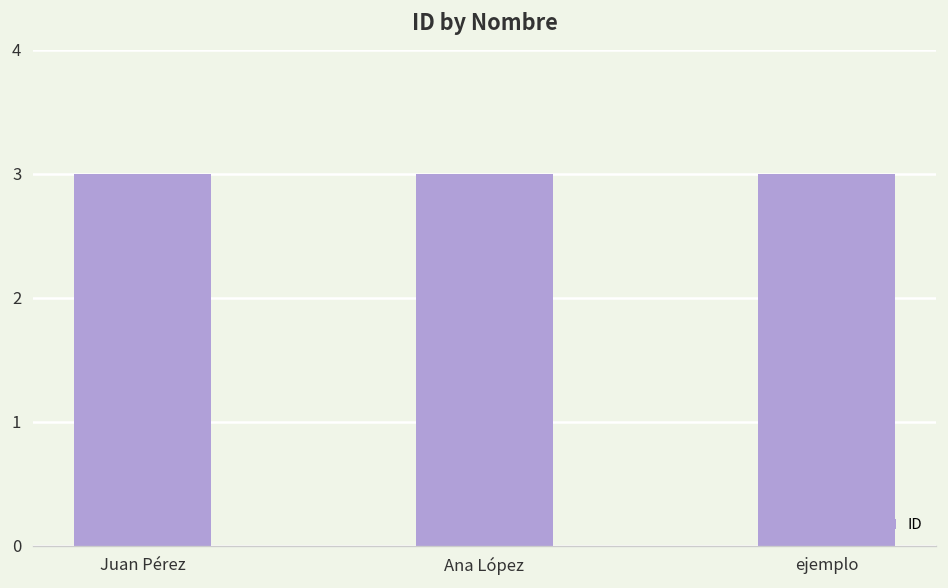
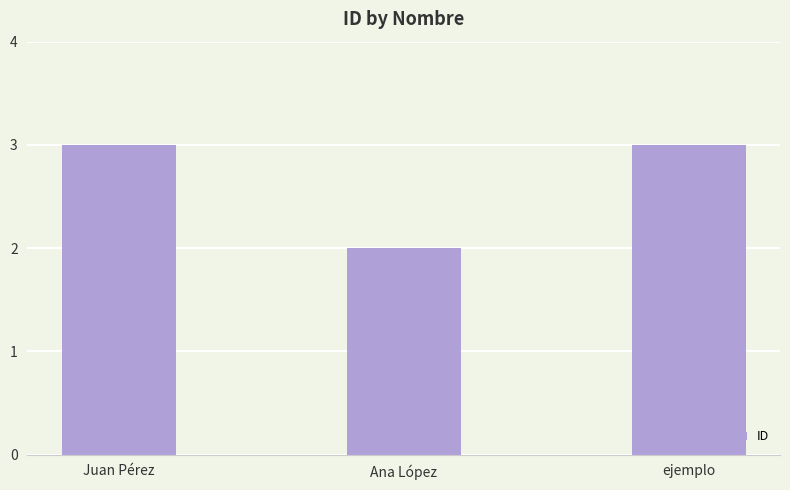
Ana López: 3 -> 2
